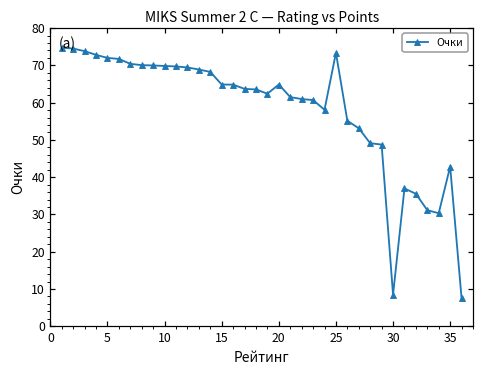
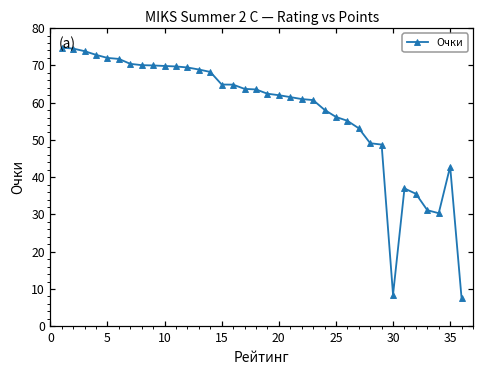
20: 65 -> 62
25: 73 -> 56
